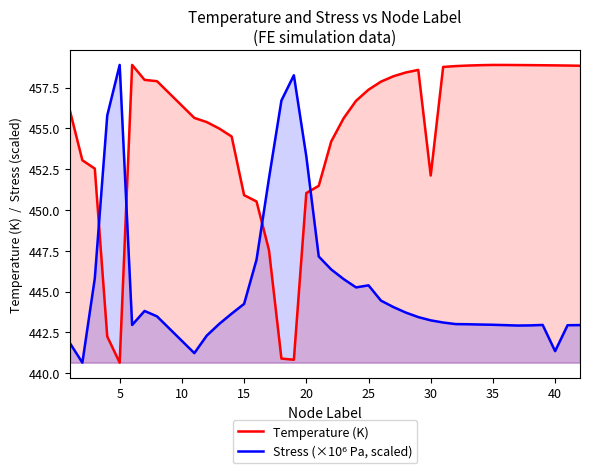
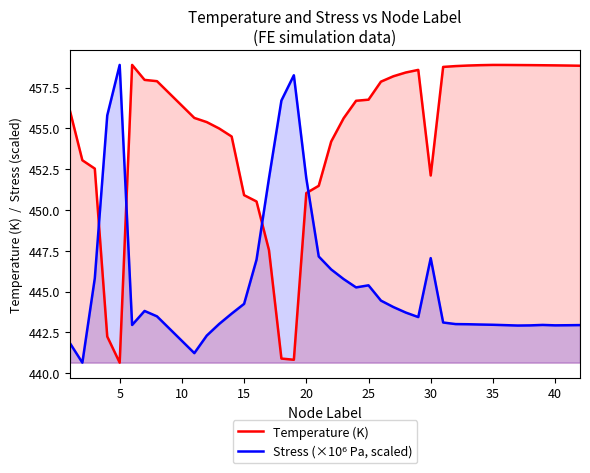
Stress (×10⁶ Pa, scaled), 20: 453.3 -> 451.9
Temperature (K), 25: 457.4 -> 456.8
Stress (×10⁶ Pa, scaled), 30: 443.2 -> 447.0
Stress (×10⁶ Pa, scaled), 40: 441.3 -> 442.9
